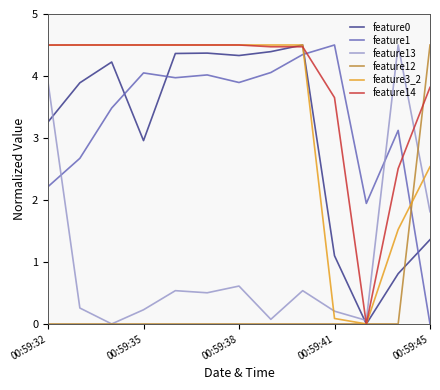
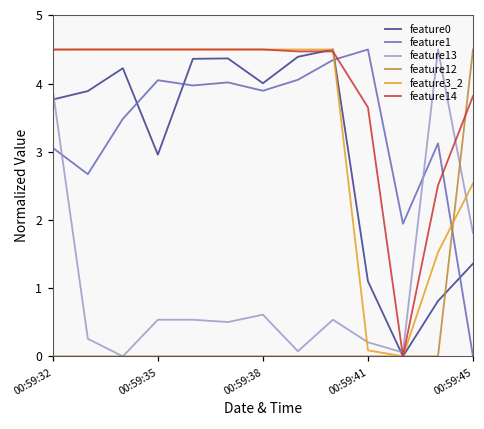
feature0, 00:59:32: 3.3 -> 3.8
feature1, 00:59:32: 2.2 -> 3.1
feature13, 00:59:35: 0.2 -> 0.5
feature0, 00:59:38: 4.3 -> 4.0
